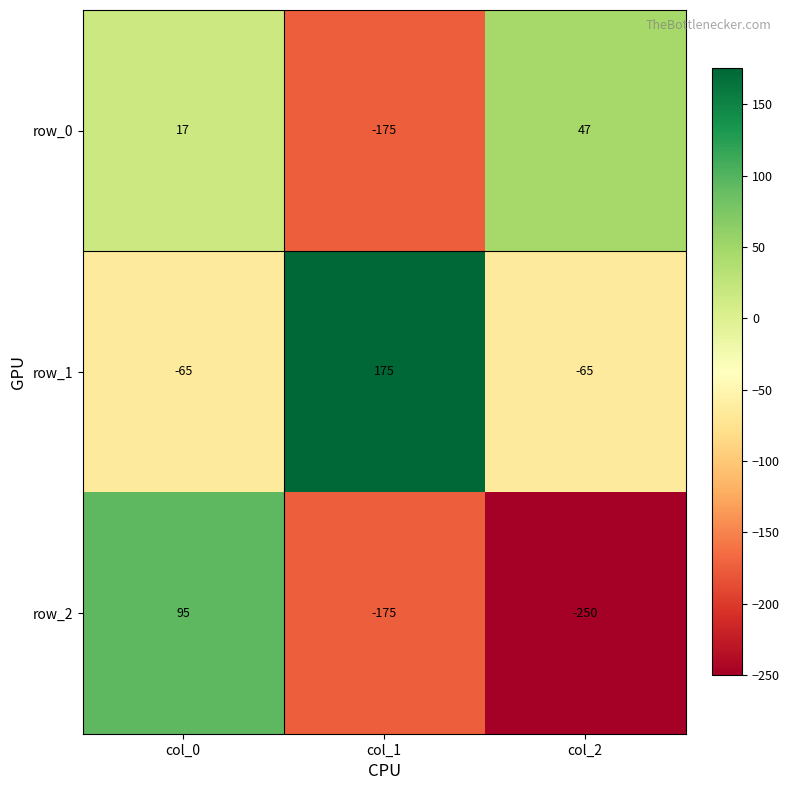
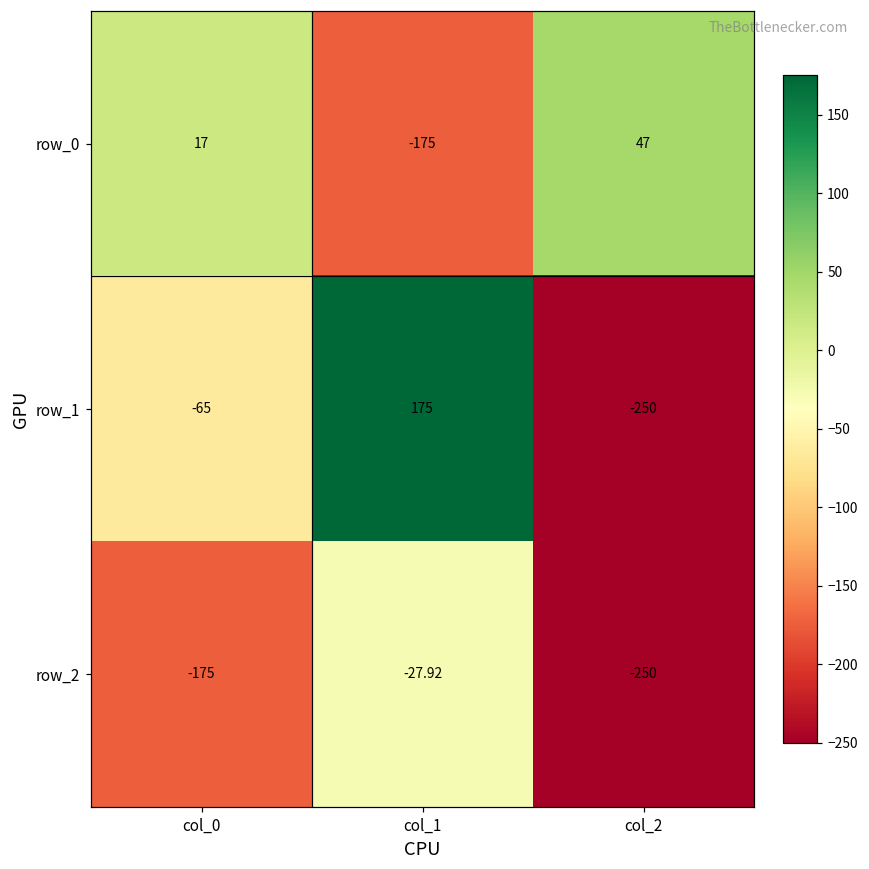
row_1, col_2: -65 -> -250
row_2, col_0: 95 -> -175
row_2, col_1: -175 -> -27.92
